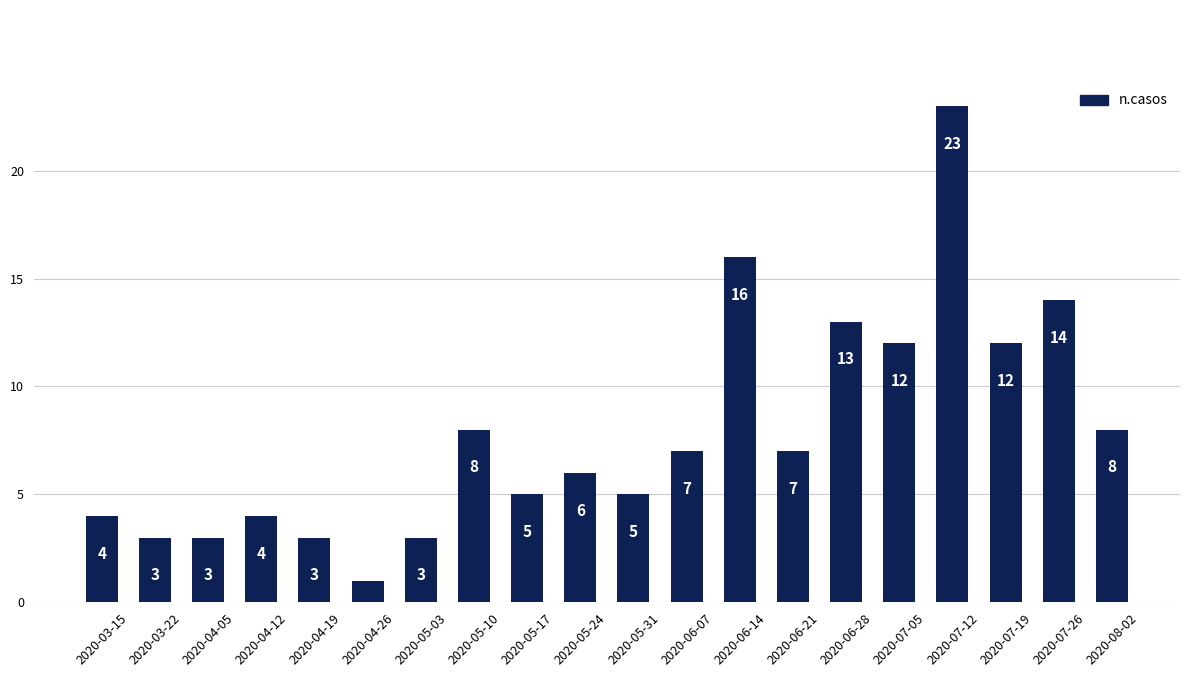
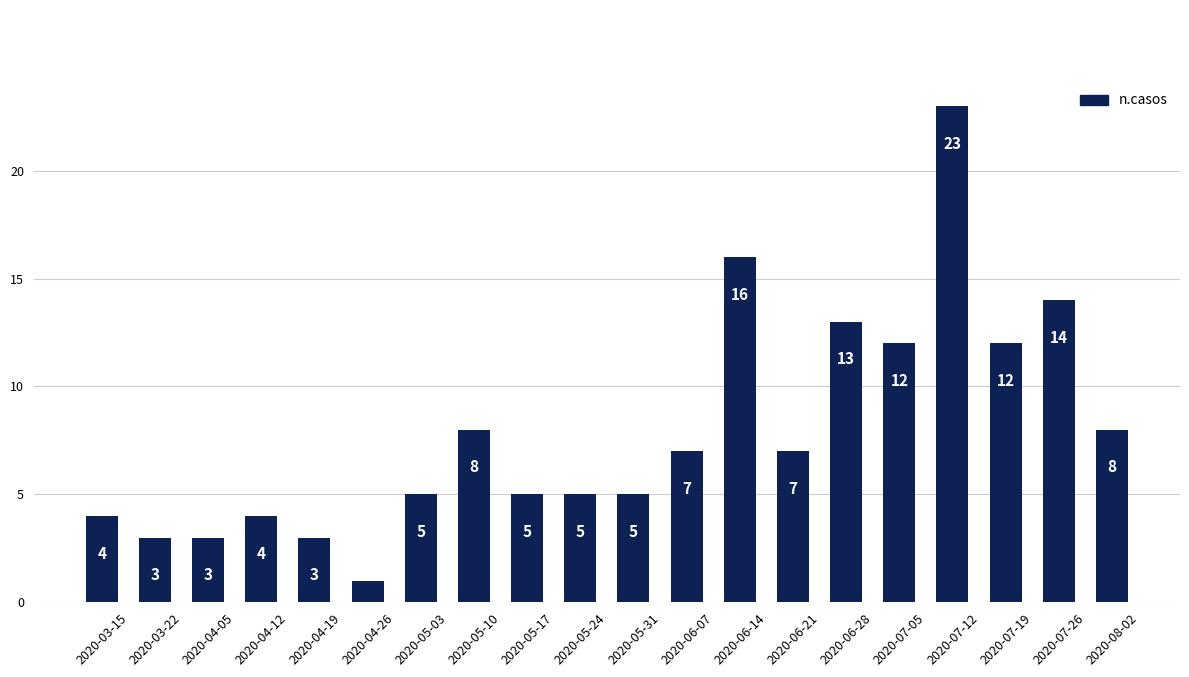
2020-05-03: 3 -> 5
2020-05-24: 6 -> 5
